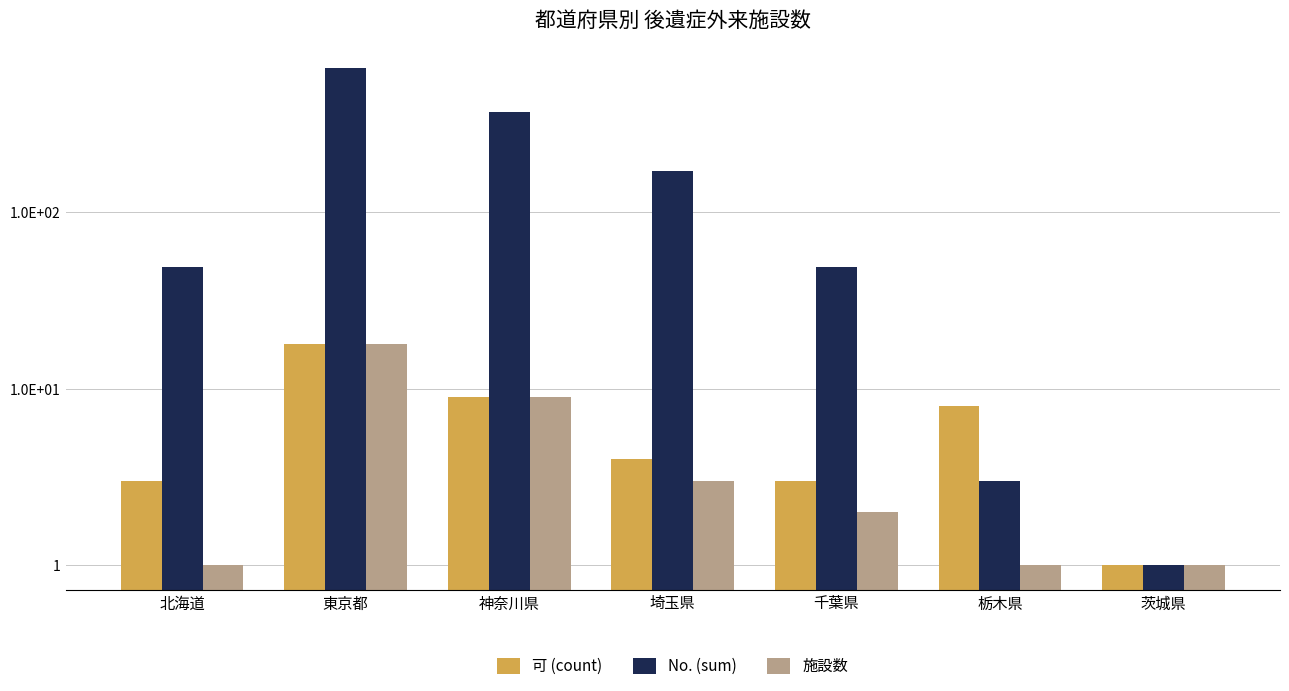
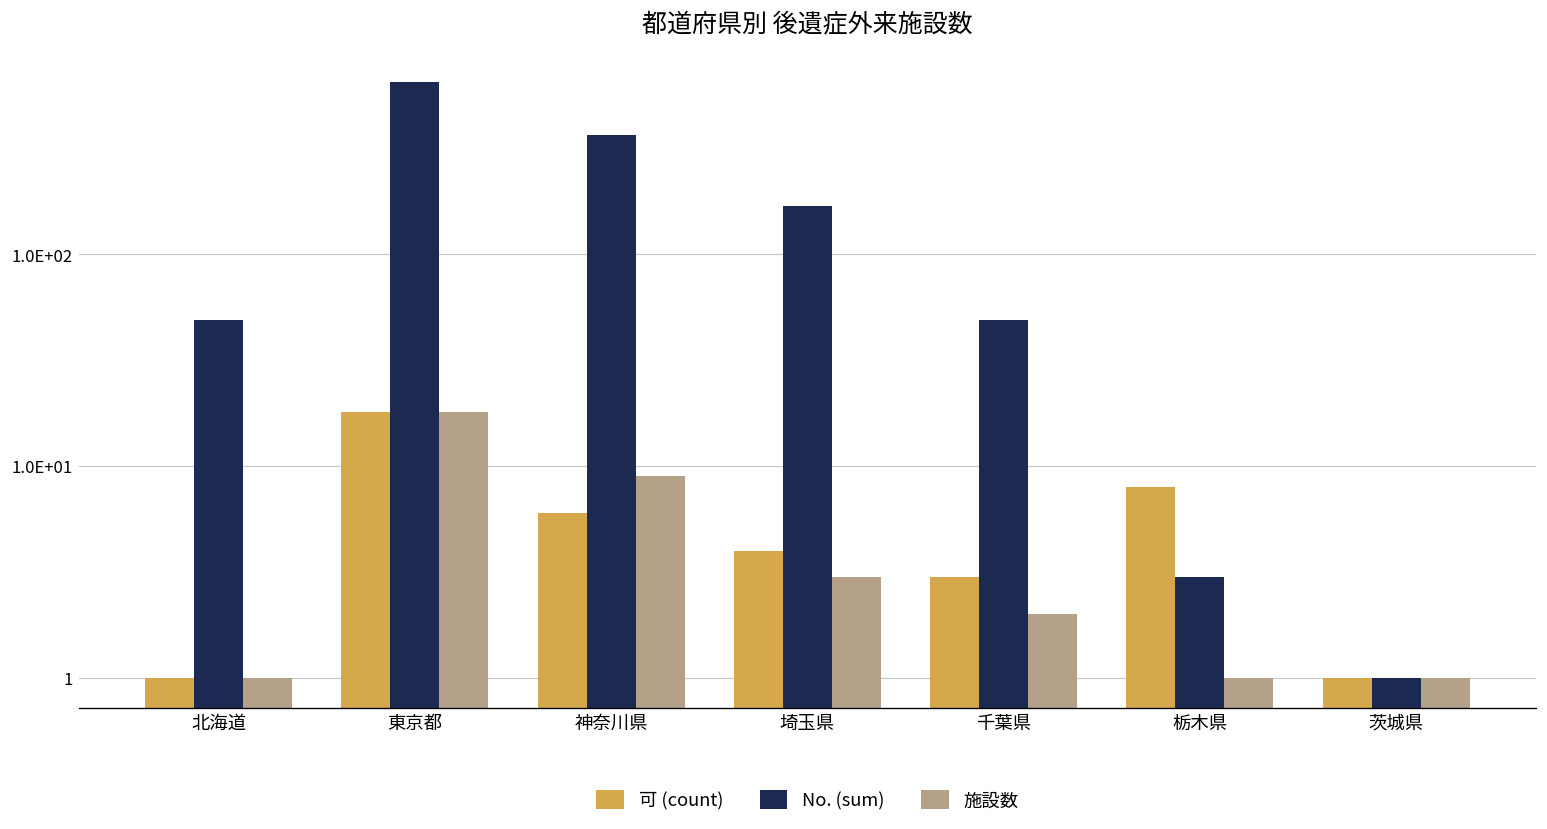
可 (count), 北海道: 3 -> 1
可 (count), 神奈川県: 9 -> 6
